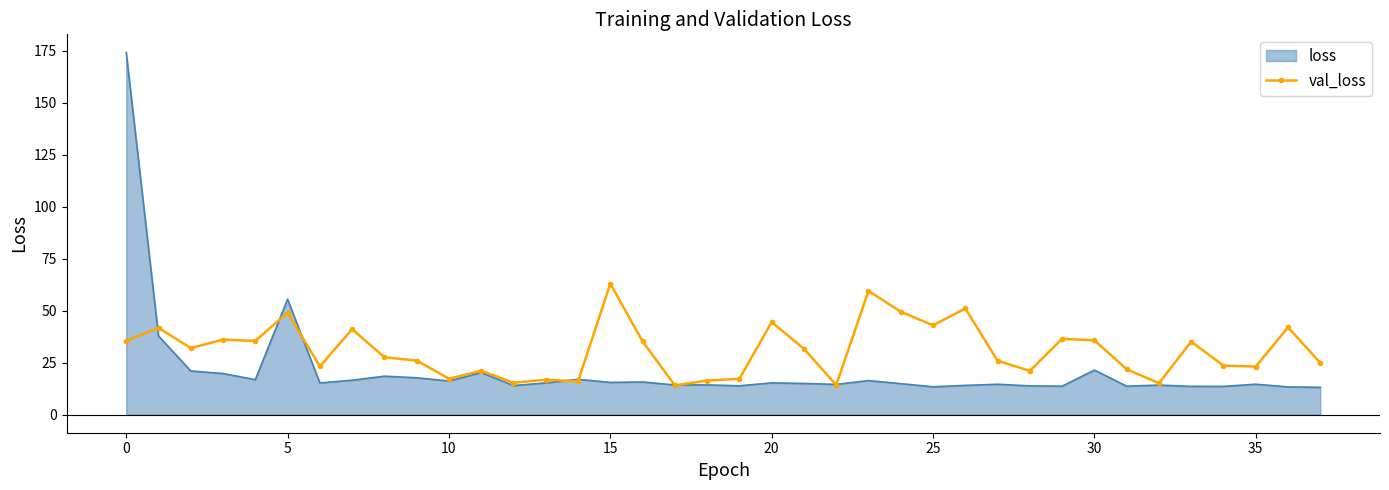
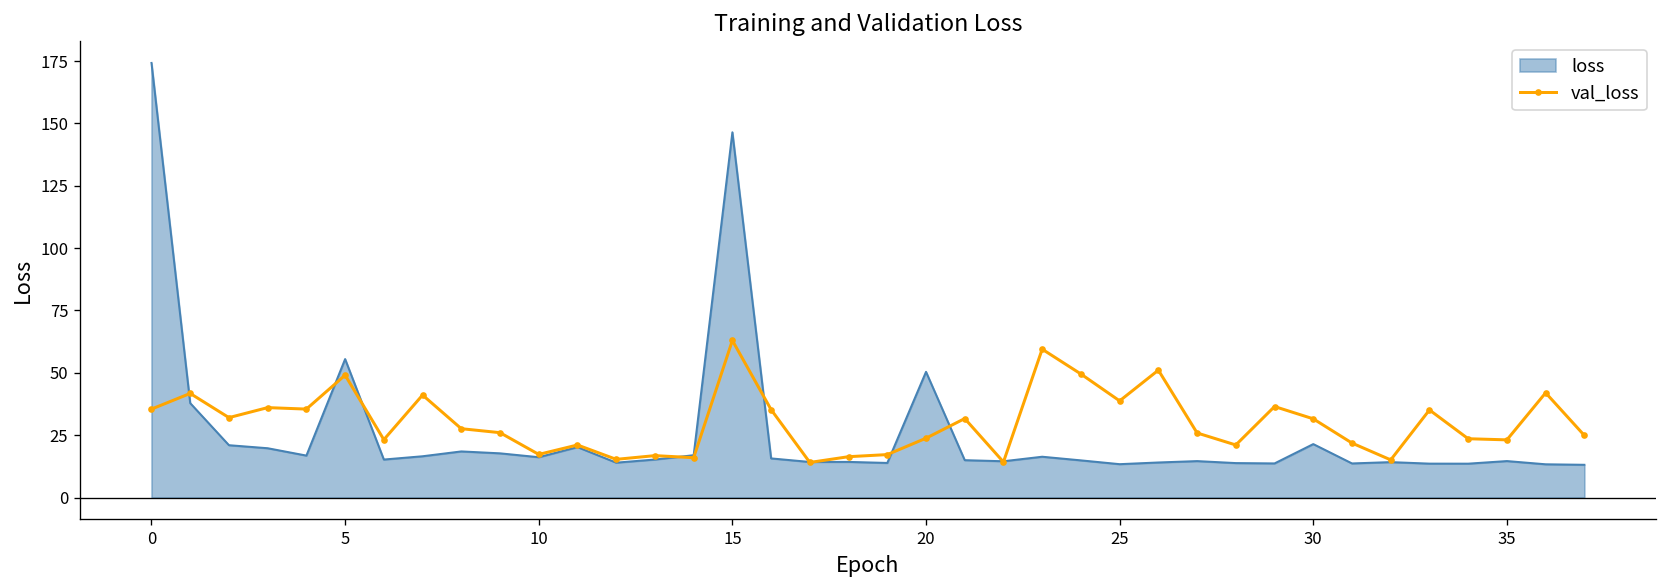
loss, 15: 15 -> 146
loss, 20: 15 -> 50
val_loss, 20: 45 -> 24
val_loss, 25: 43 -> 39
val_loss, 30: 36 -> 32
